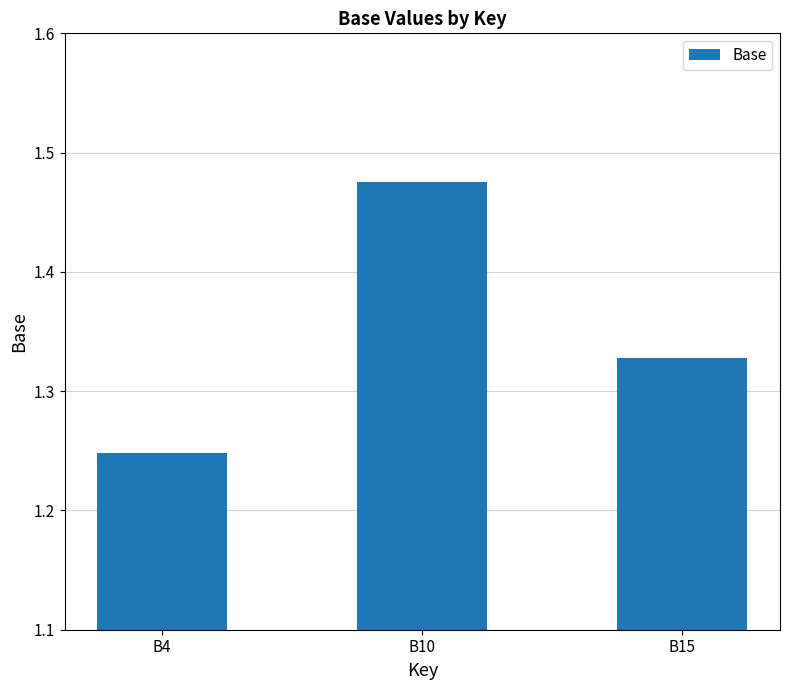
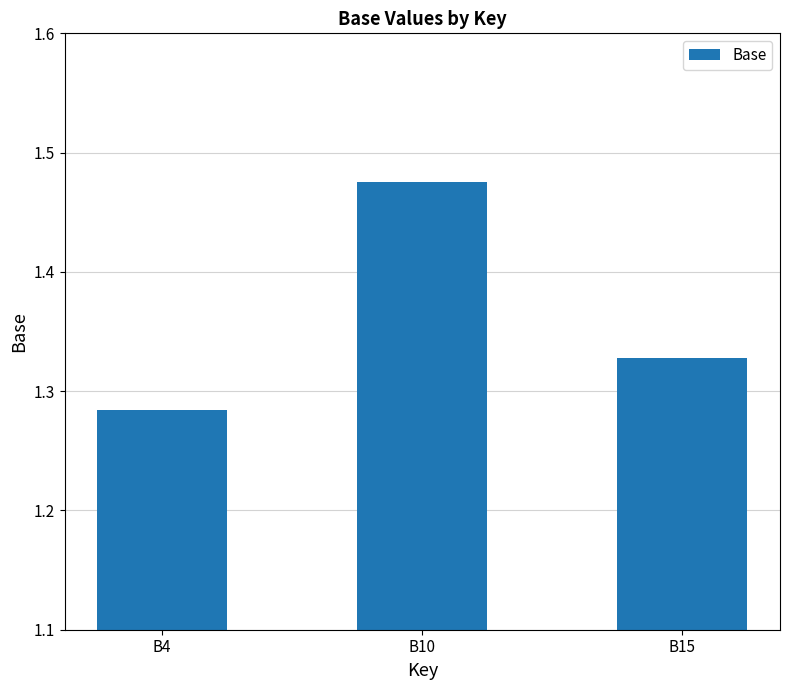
B4: 1.248 -> 1.284
